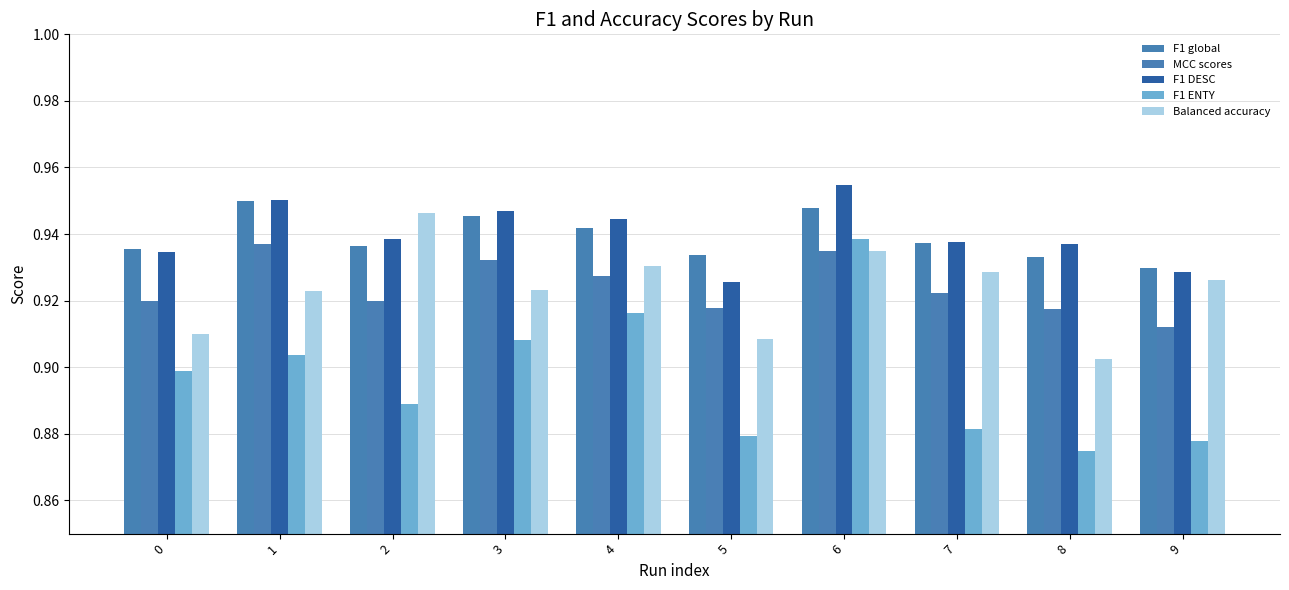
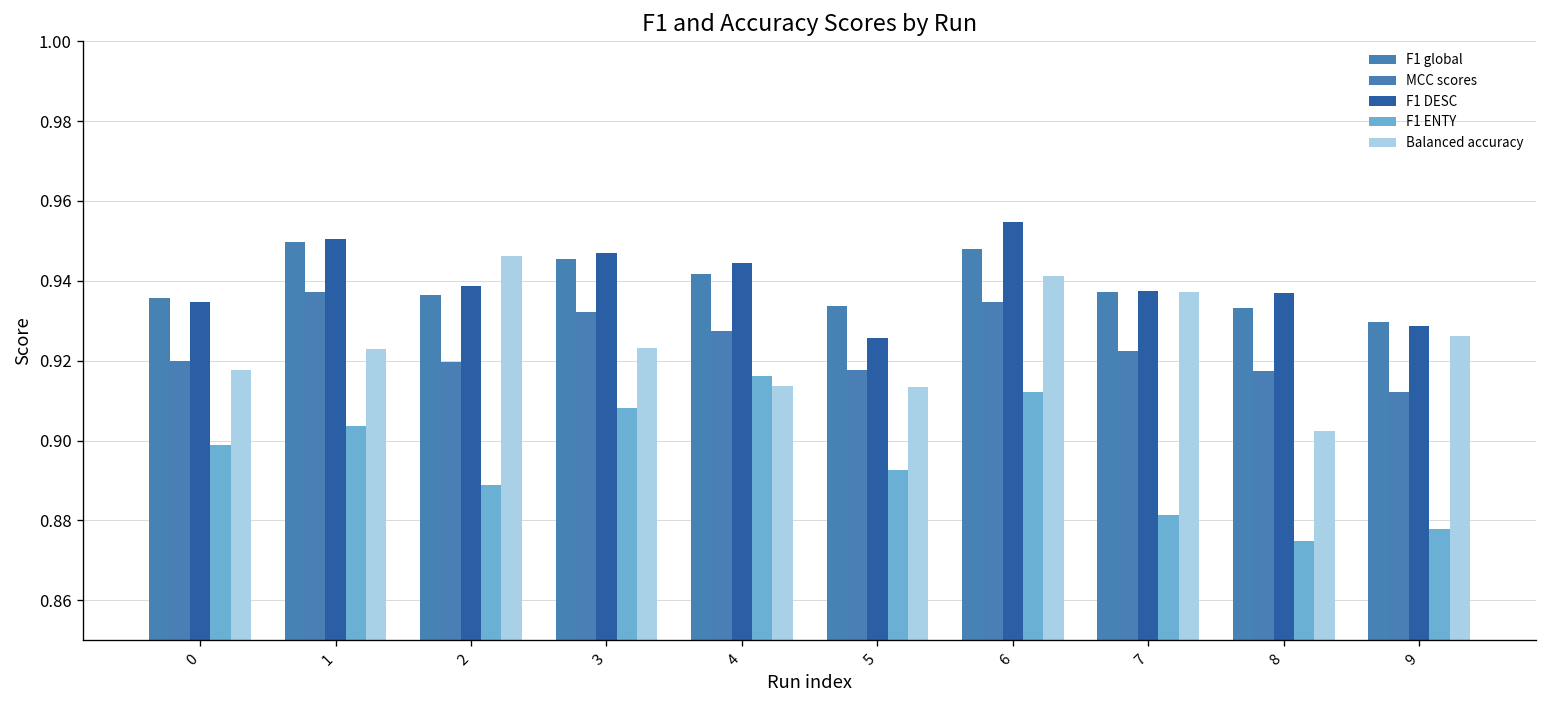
Balanced accuracy, 0: 0.910 -> 0.918
Balanced accuracy, 4: 0.930 -> 0.914
F1 ENTY, 5: 0.879 -> 0.893
Balanced accuracy, 5: 0.909 -> 0.913
F1 ENTY, 6: 0.938 -> 0.912
Balanced accuracy, 6: 0.935 -> 0.941
Balanced accuracy, 7: 0.929 -> 0.937
